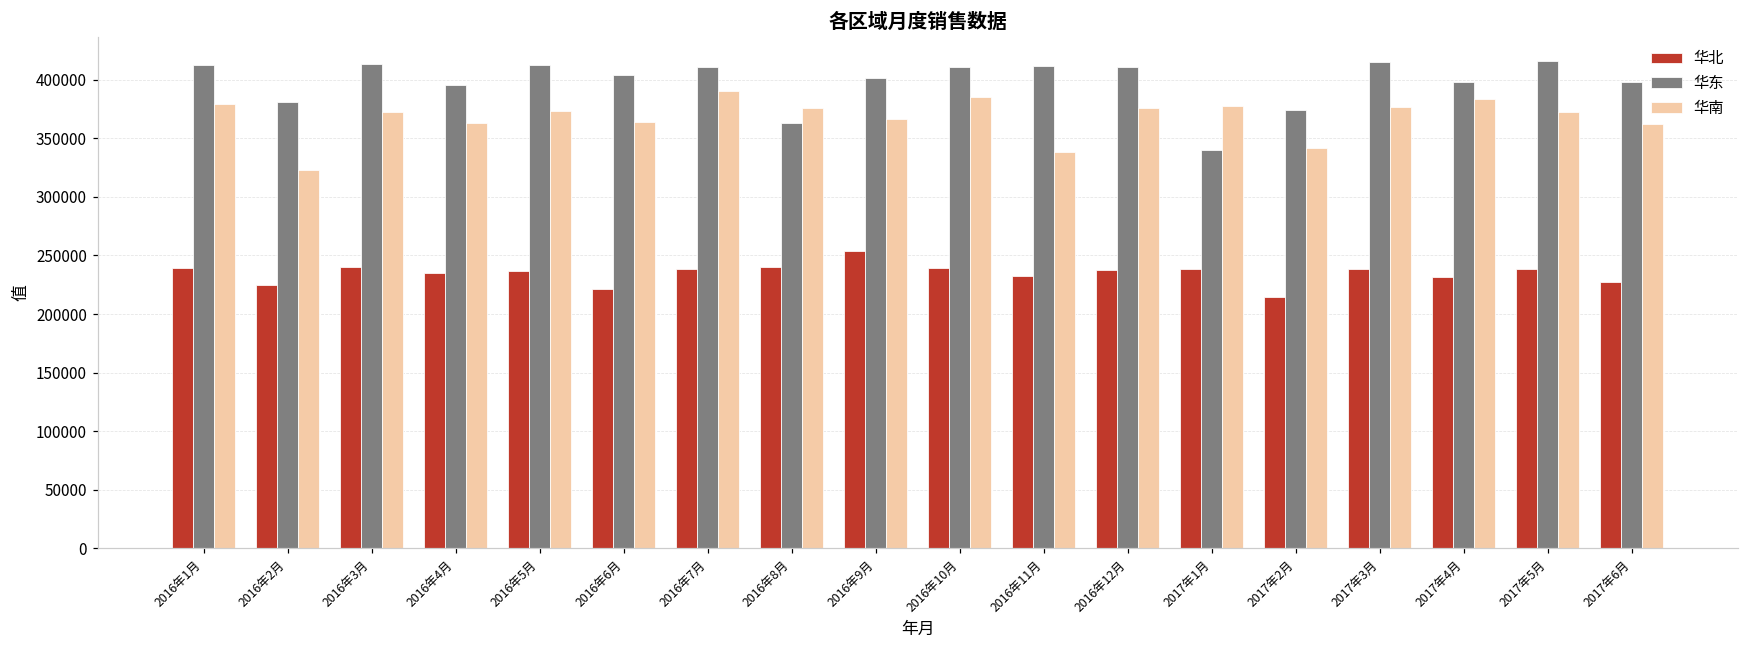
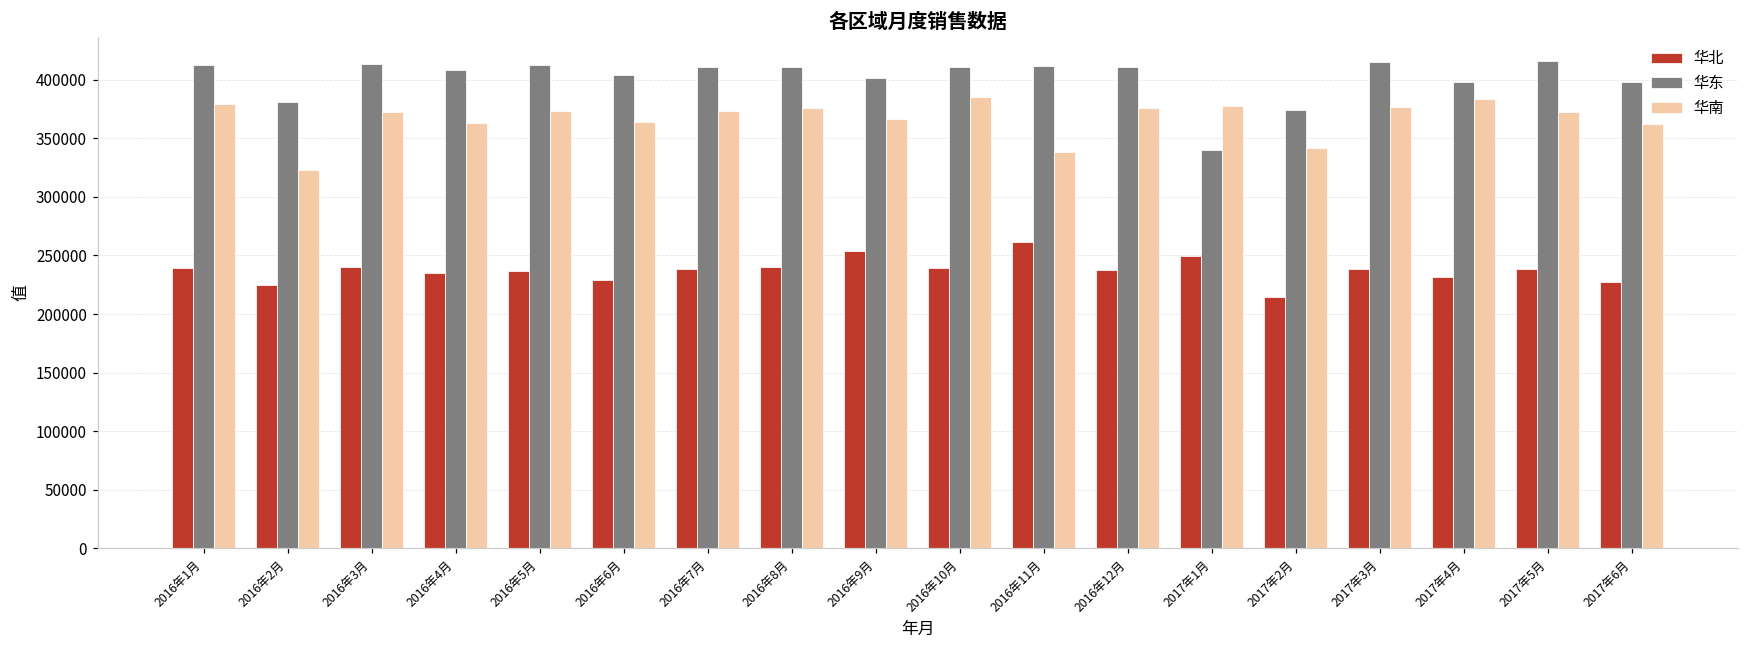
华东, 2016年4月: 396000 -> 408000
华北, 2016年6月: 222000 -> 229000
华南, 2016年7月: 390000 -> 373000
华东, 2016年8月: 363000 -> 411000
华北, 2016年11月: 232000 -> 262000
华北, 2017年1月: 238000 -> 249000
